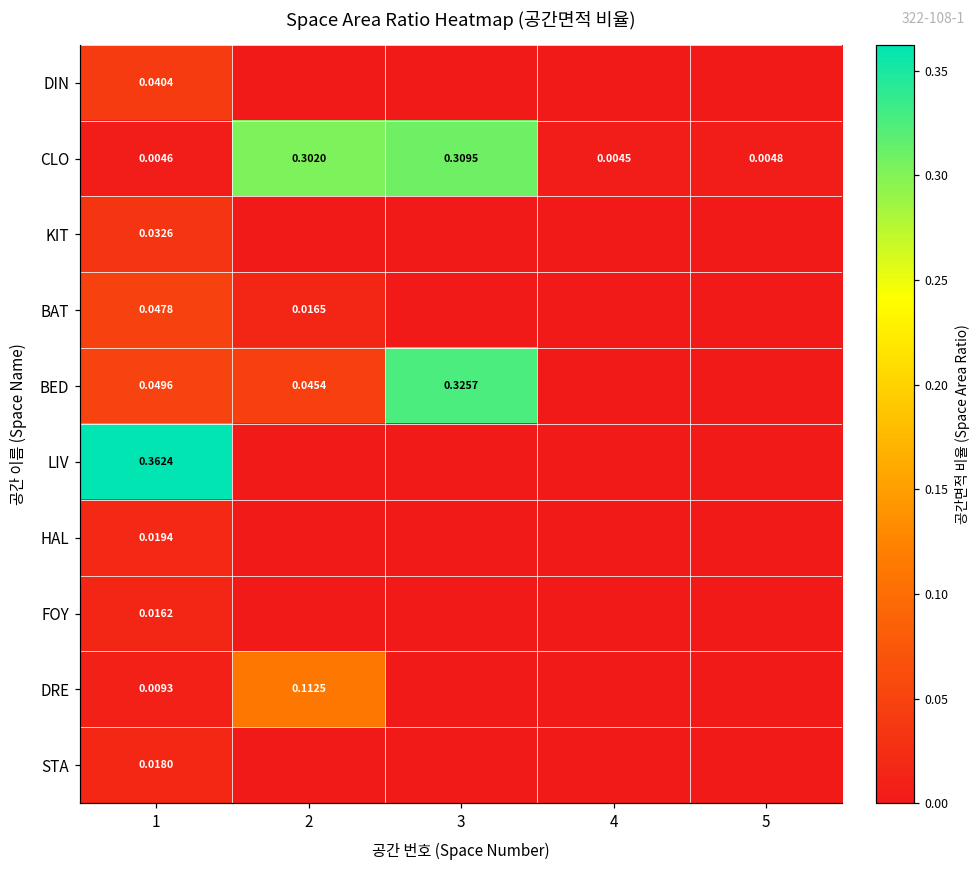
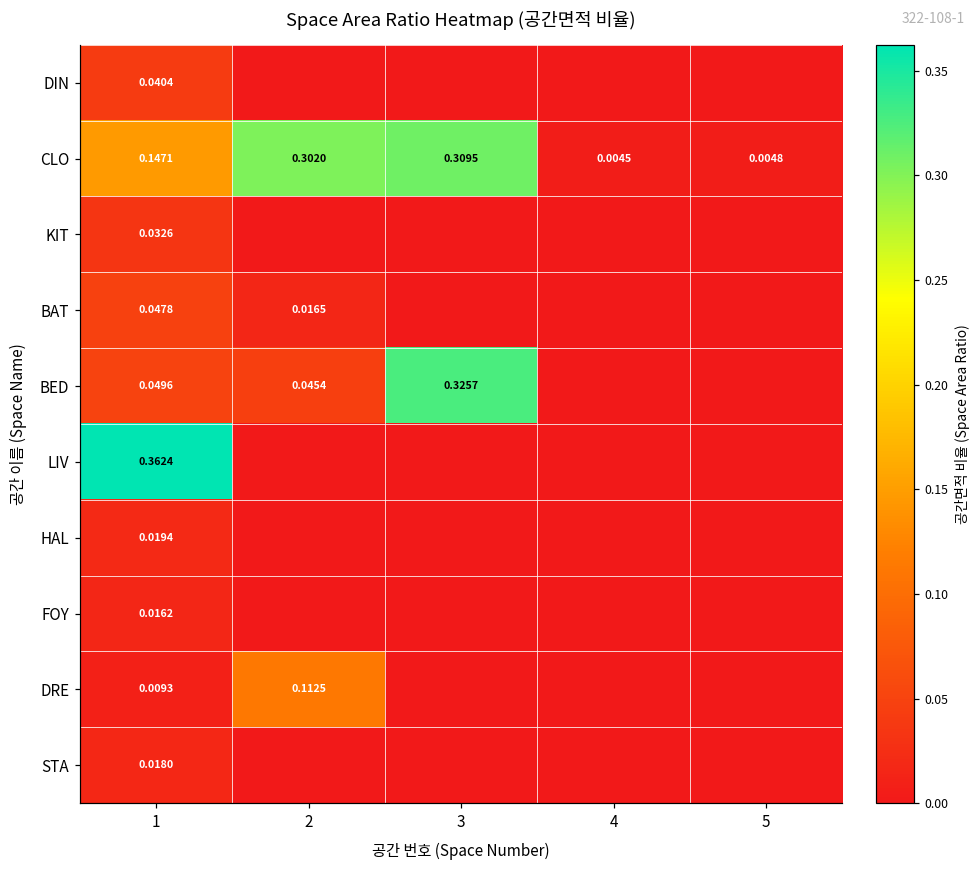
CLO, 1: 0.0046 -> 0.1471
